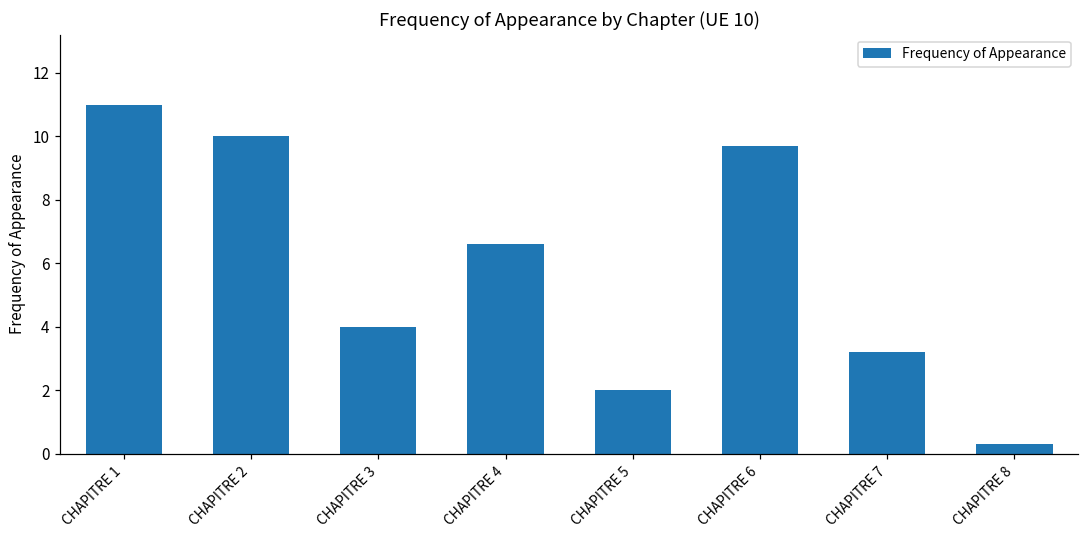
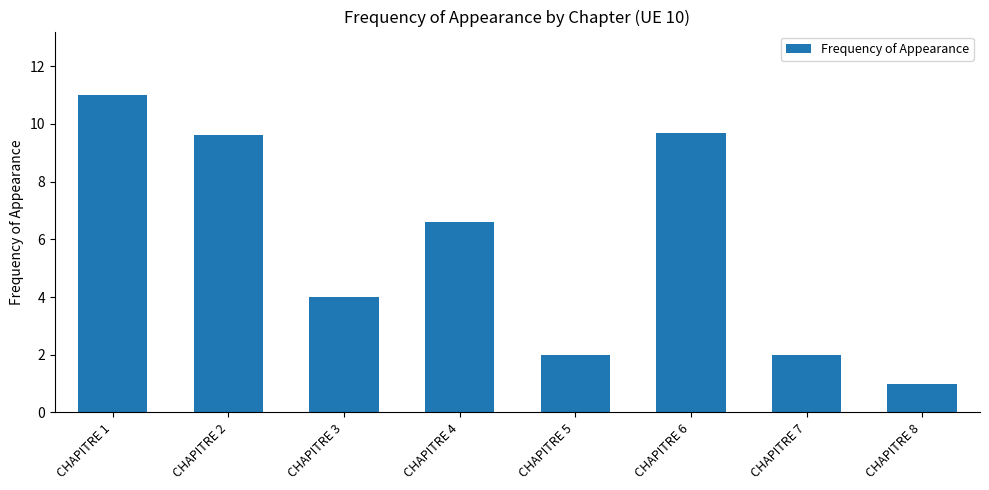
CHAPITRE 2: 10.0 -> 9.6
CHAPITRE 7: 3.2 -> 2.0
CHAPITRE 8: 0.3 -> 1.0
